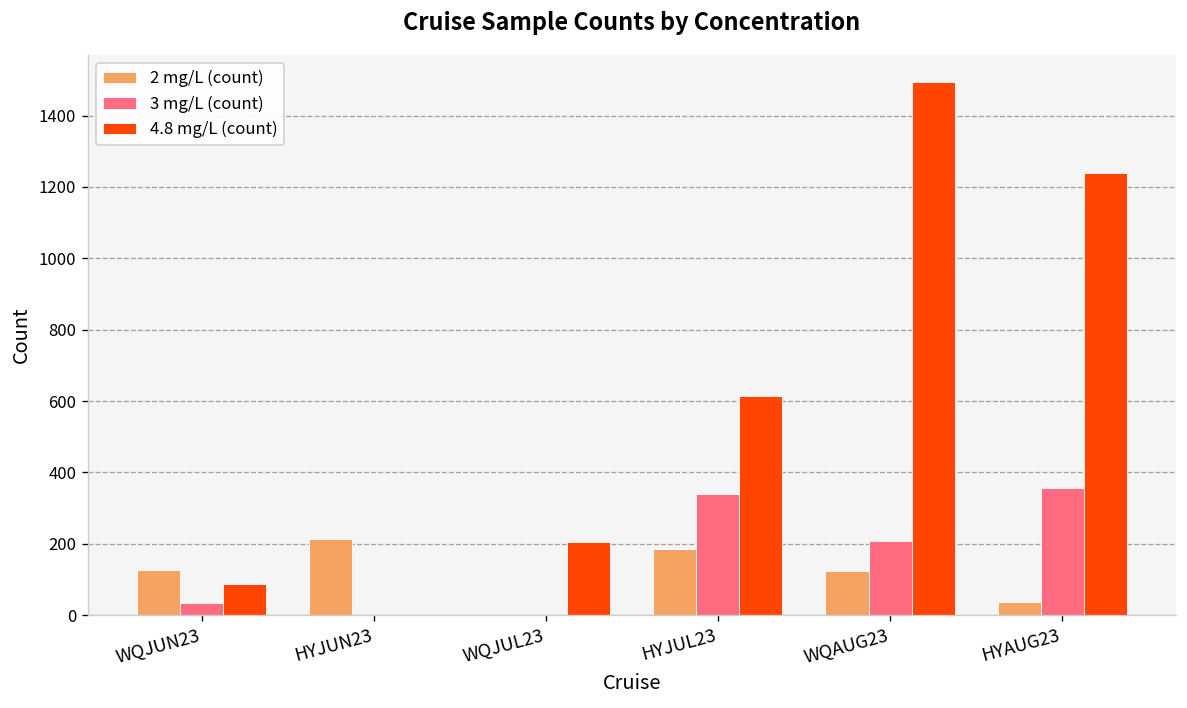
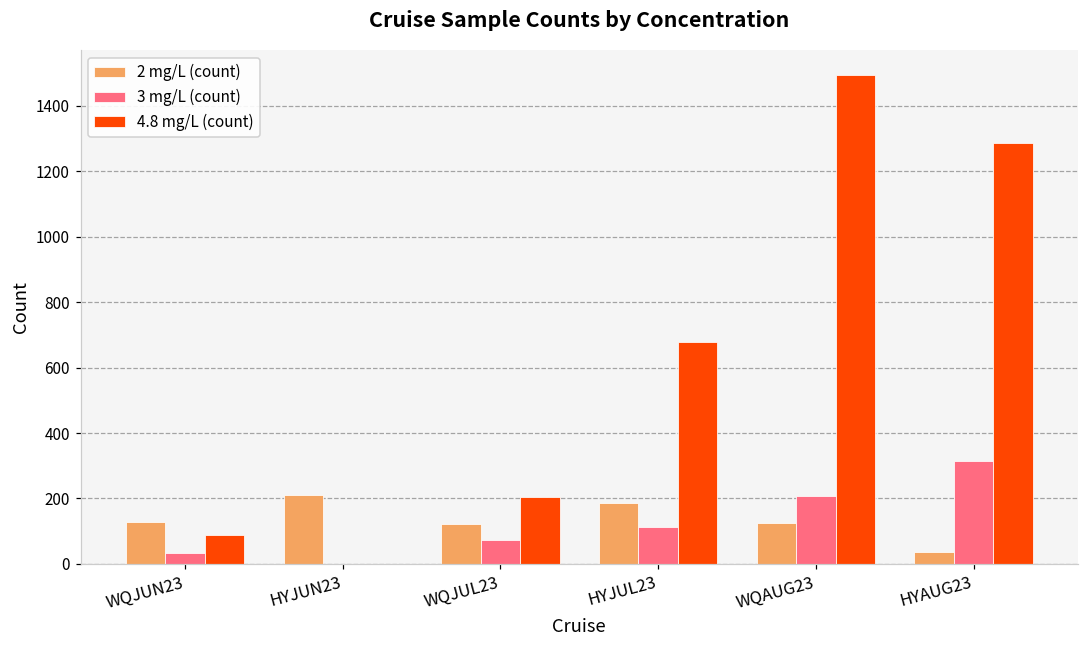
2 mg/L (count), WQJUL23: 0 -> 120
3 mg/L (count), WQJUL23: 0 -> 70
3 mg/L (count), HYJUL23: 340 -> 110
4.8 mg/L (count), HYJUL23: 620 -> 680
3 mg/L (count), HYAUG23: 360 -> 320
4.8 mg/L (count), HYAUG23: 1240 -> 1290
